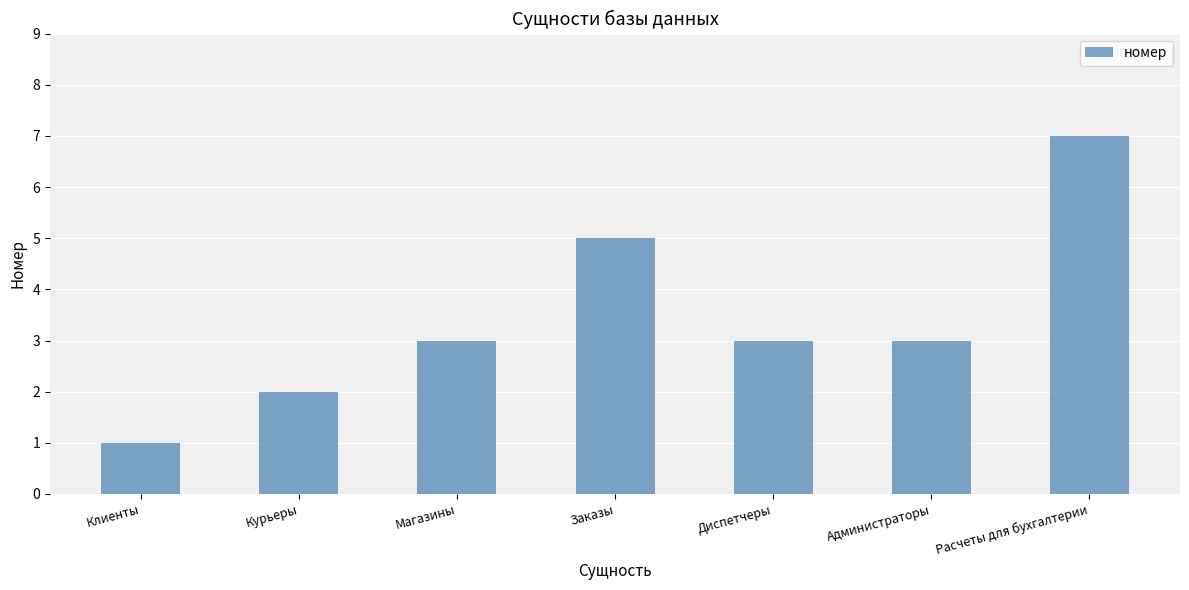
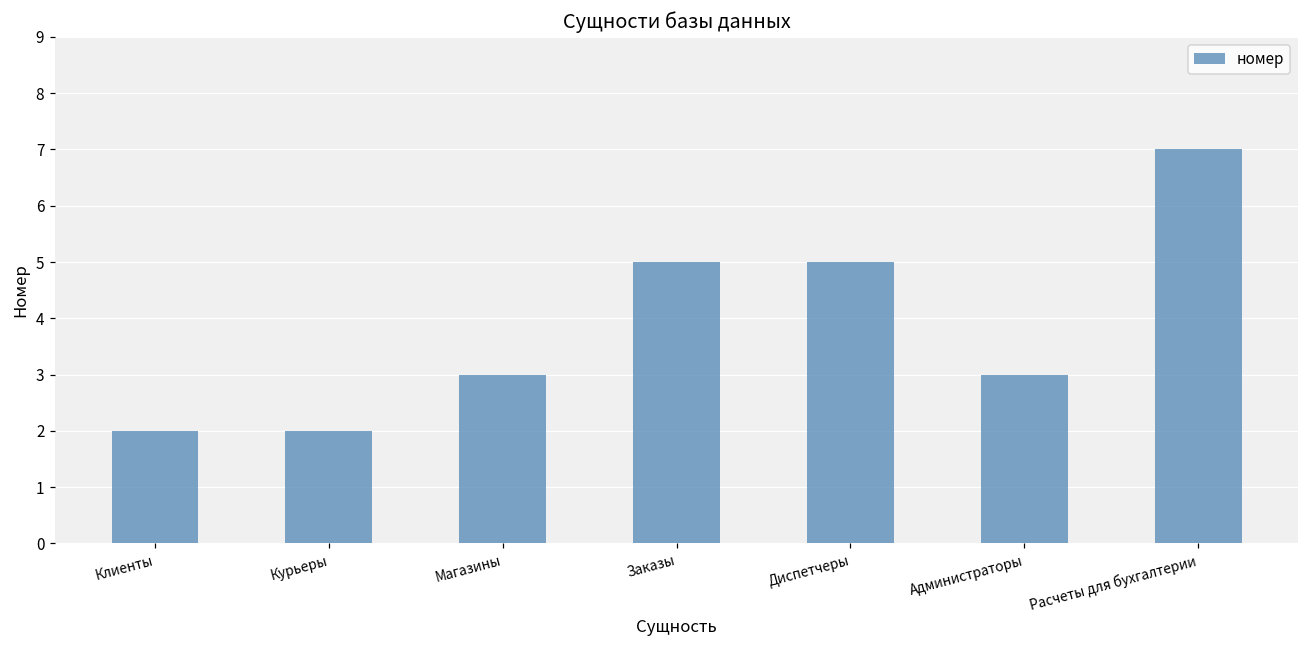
Клиенты: 1 -> 2
Диспетчеры: 3 -> 5
